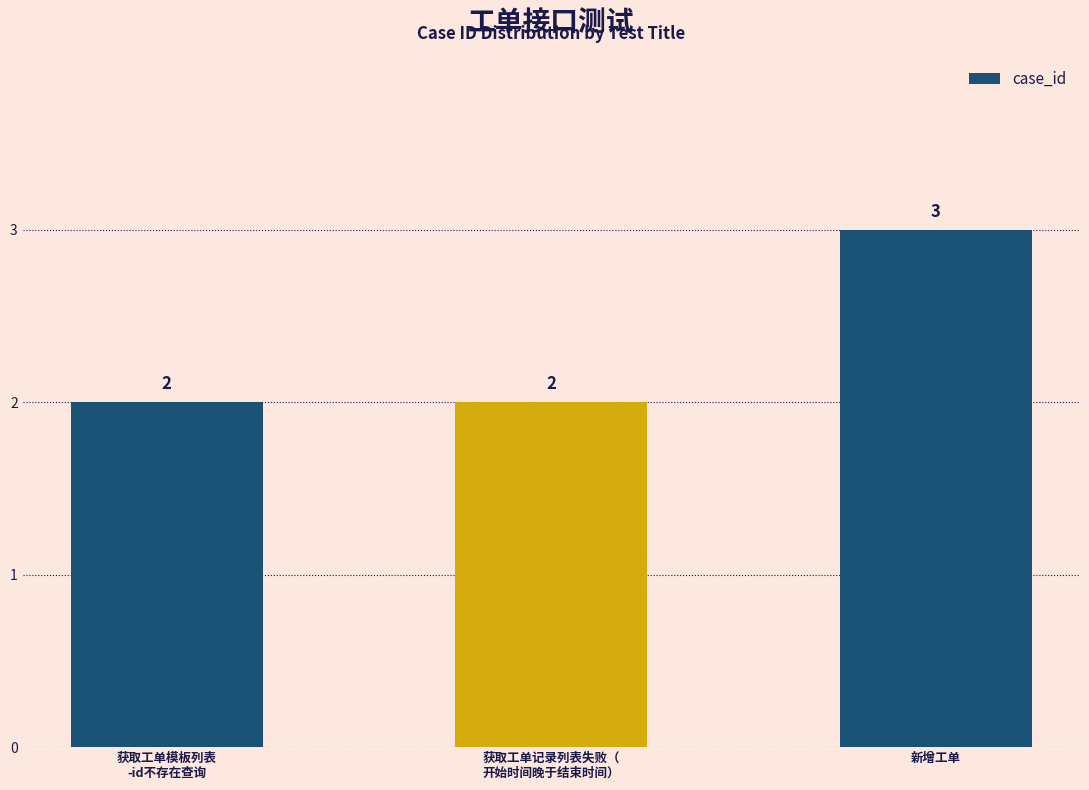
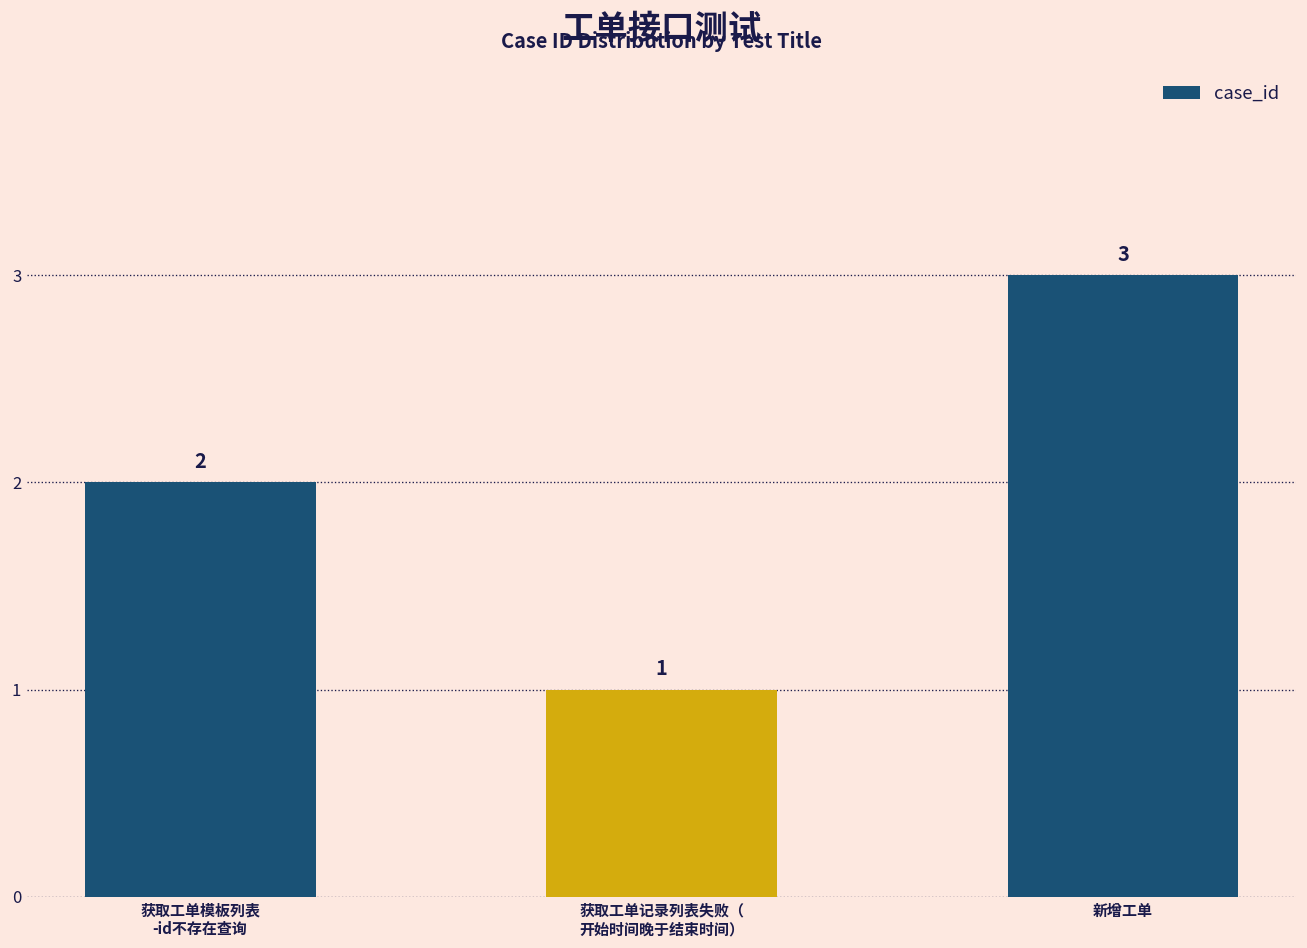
获取工单记录列表失败（ 开始时间晚于结束时间）: 2 -> 1
